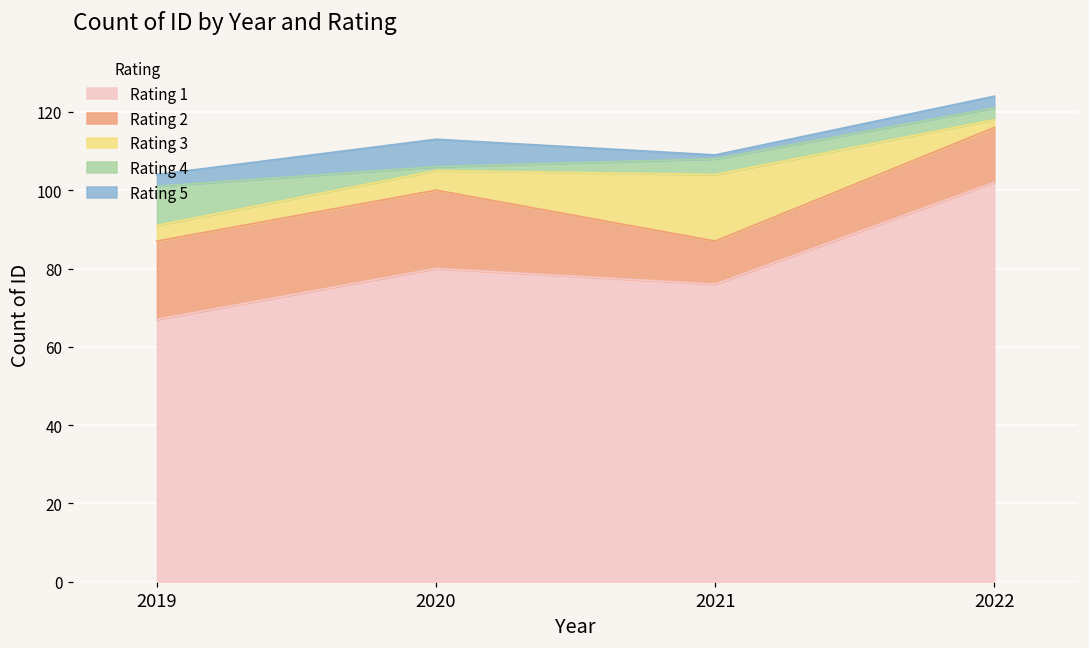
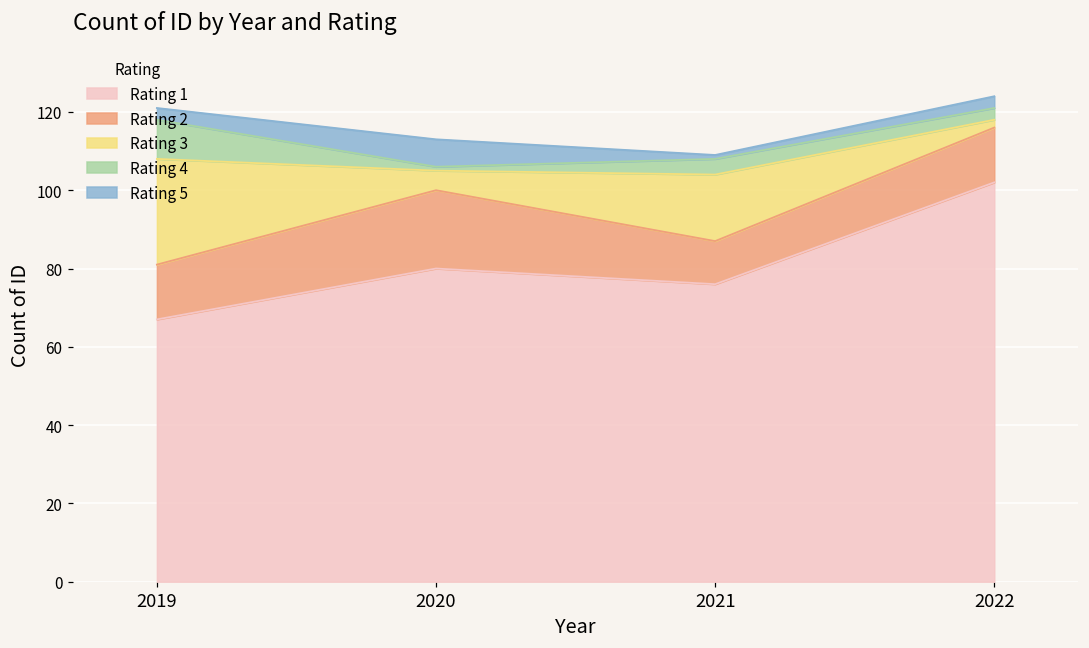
Rating 2, 2019: 20 -> 14
Rating 3, 2019: 4 -> 27
